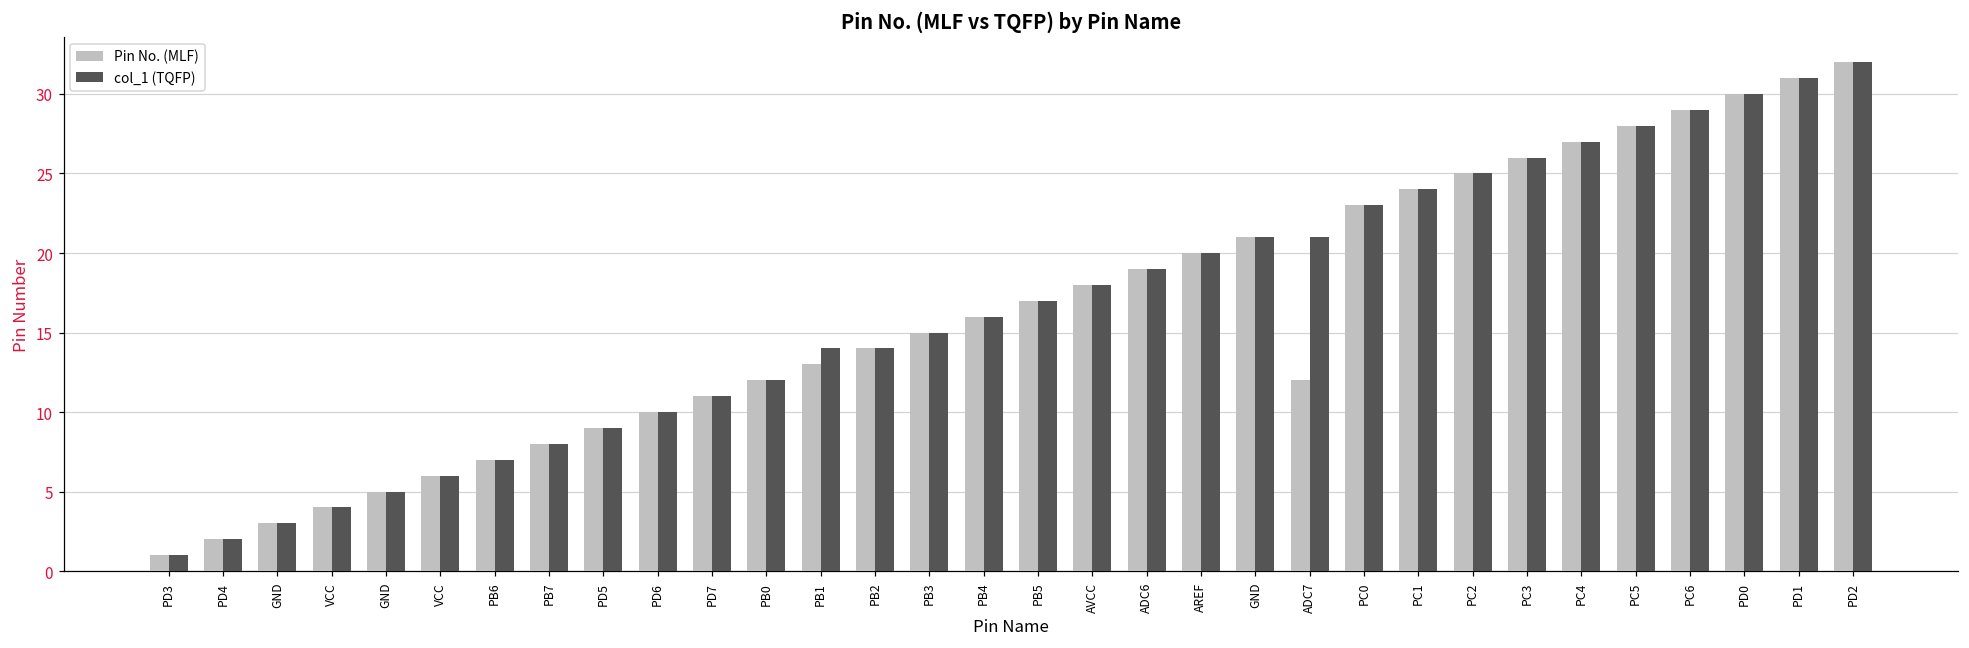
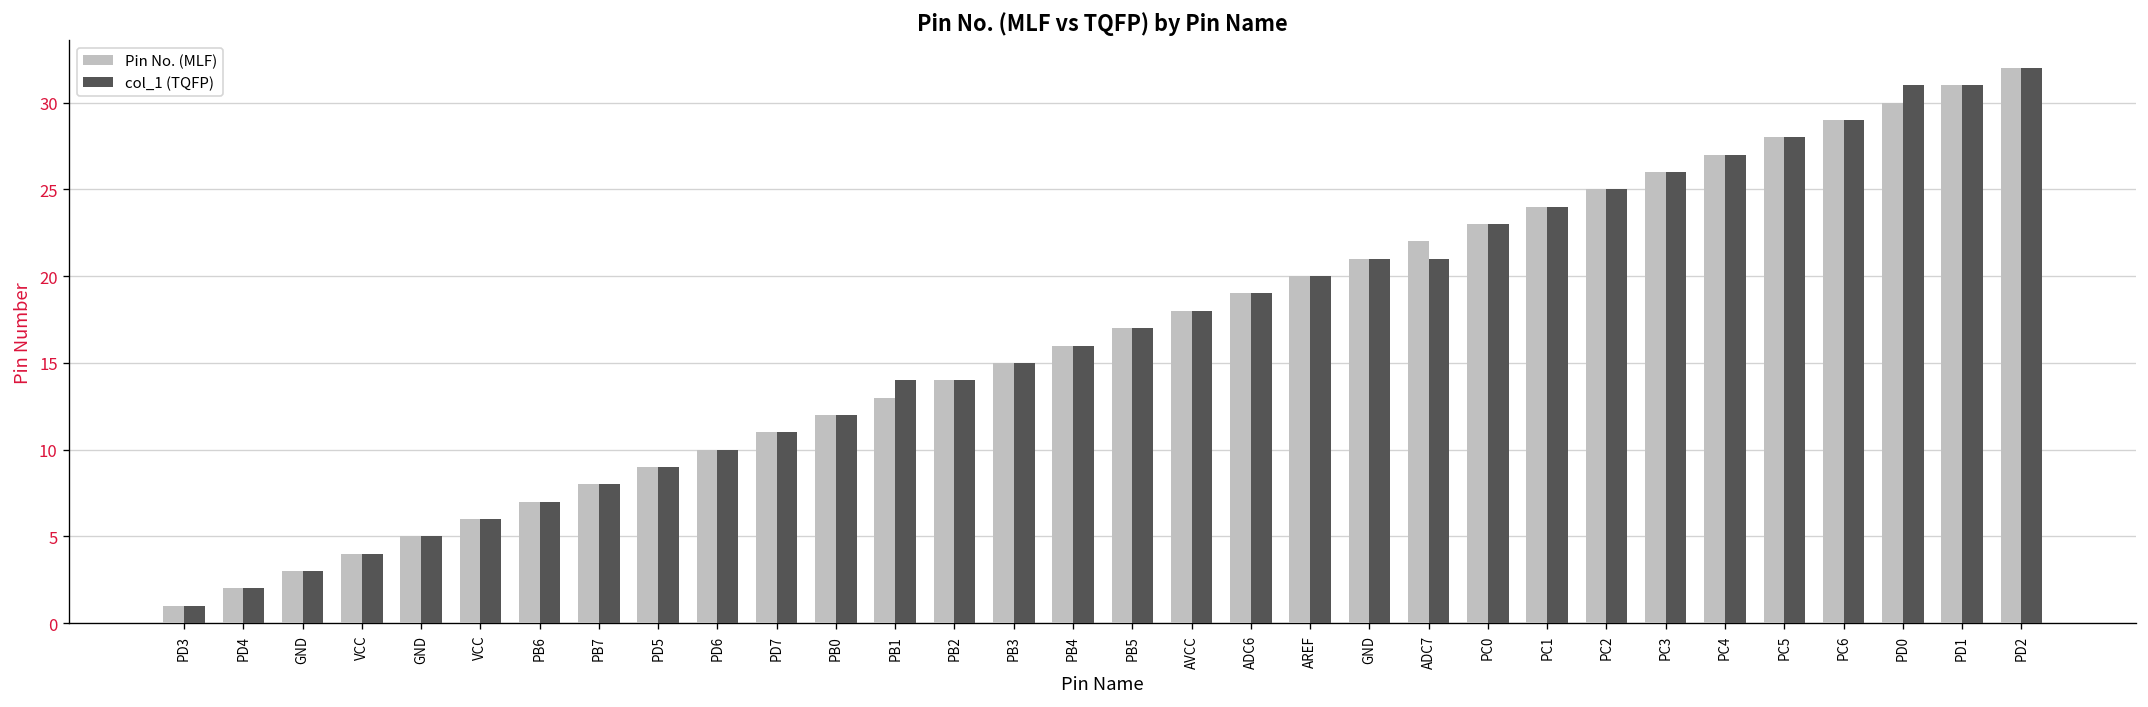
Pin No. (MLF), ADC7: 12 -> 22
col_1 (TQFP), PD0: 30 -> 31
